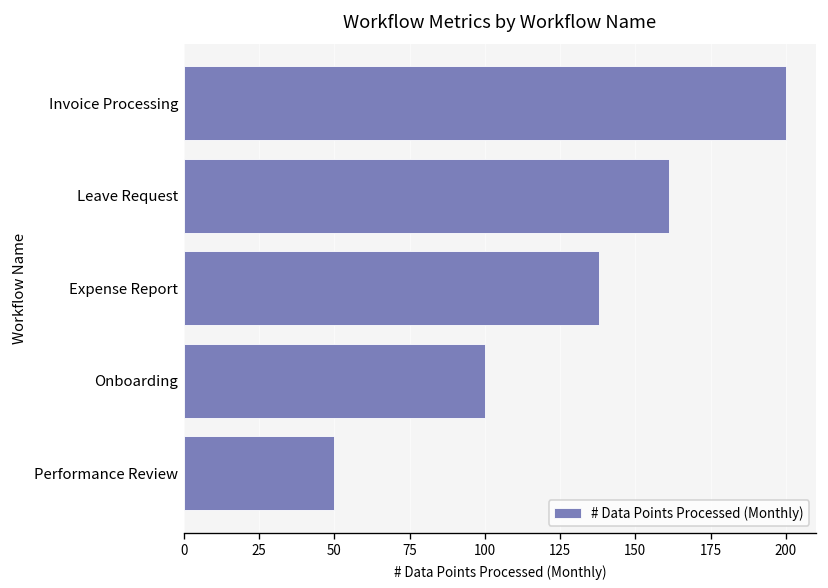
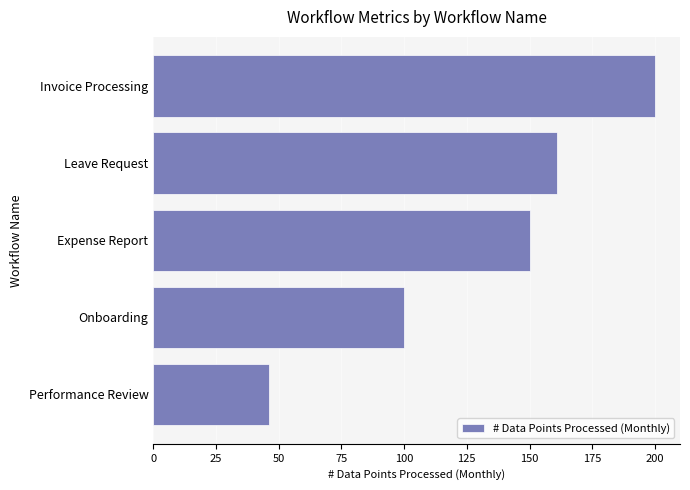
Expense Report: 138 -> 150
Performance Review: 50 -> 46
